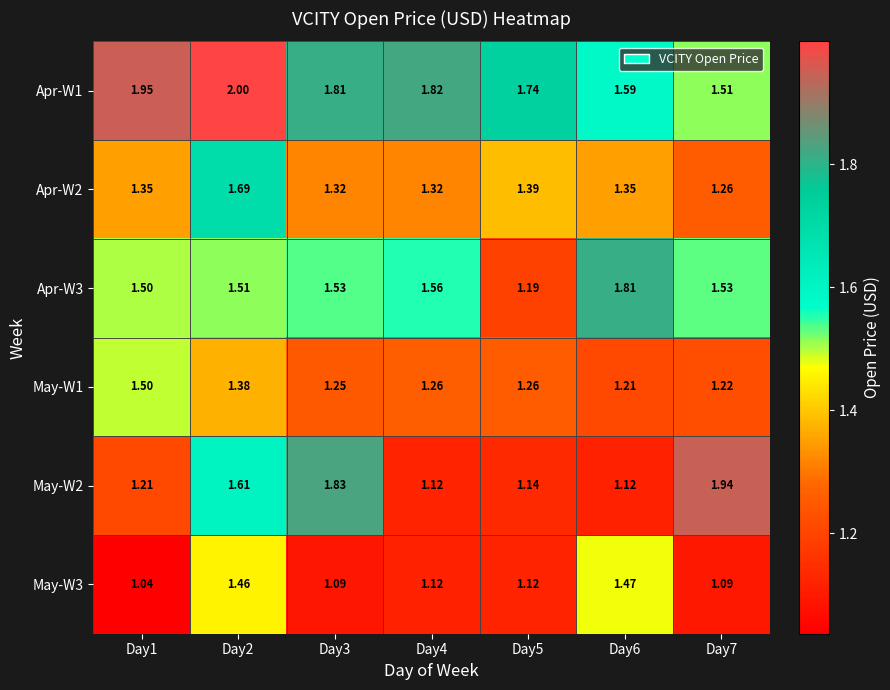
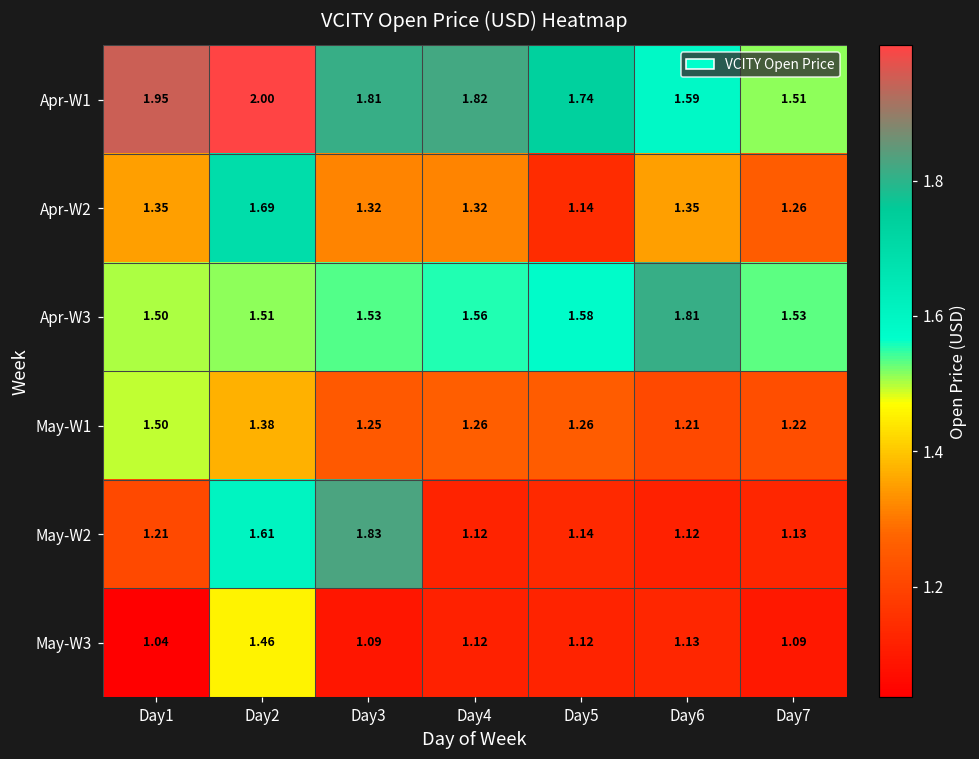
Apr-W2, Day5: 1.39 -> 1.14
Apr-W3, Day5: 1.19 -> 1.58
May-W2, Day7: 1.94 -> 1.13
May-W3, Day6: 1.47 -> 1.13
